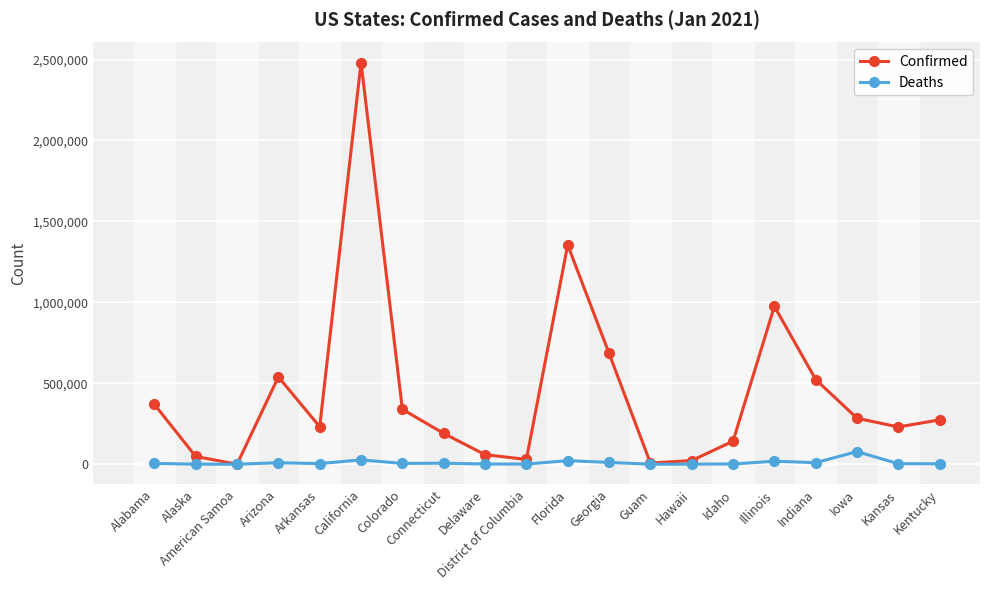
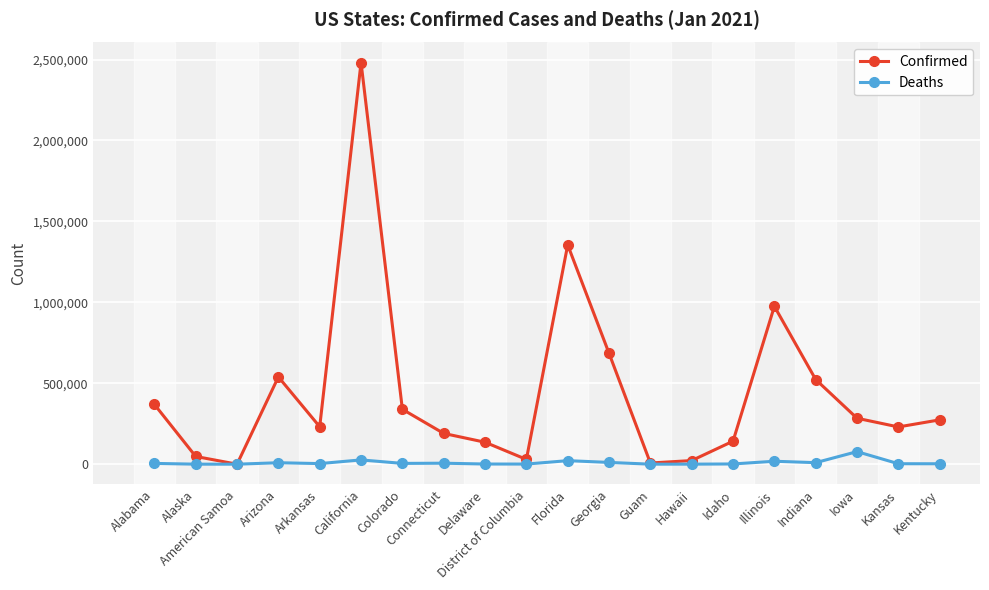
Confirmed, Delaware: 60,000 -> 140,000
